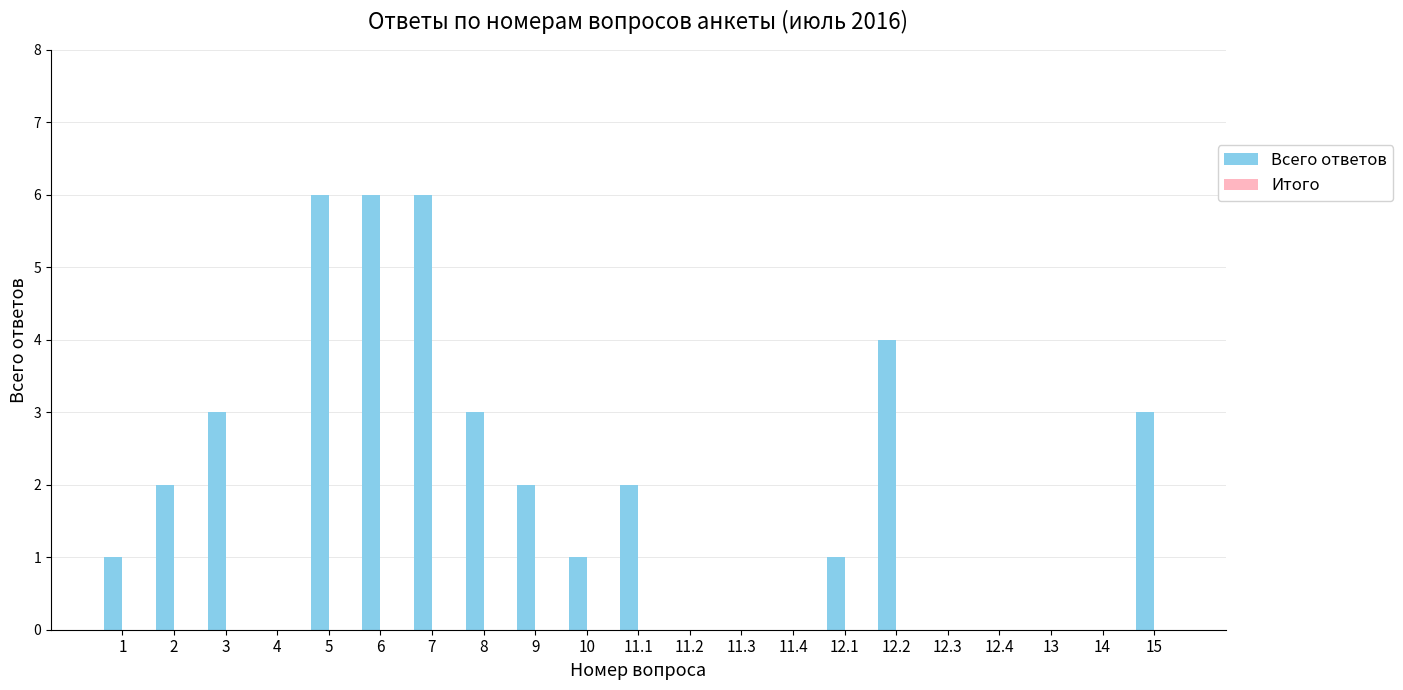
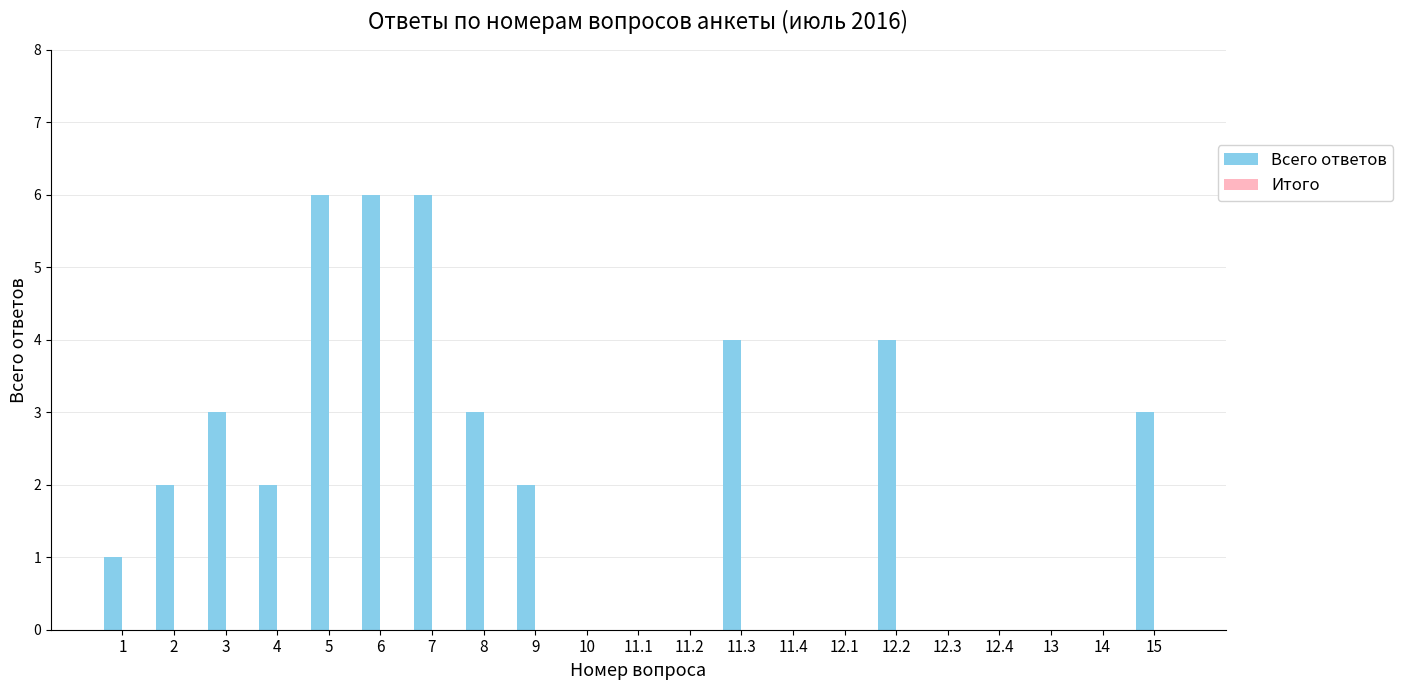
Всего ответов, 4: 0 -> 2
Всего ответов, 10: 1 -> 0
Всего ответов, 11.1: 2 -> 0
Всего ответов, 11.3: 0 -> 4
Всего ответов, 12.1: 1 -> 0
